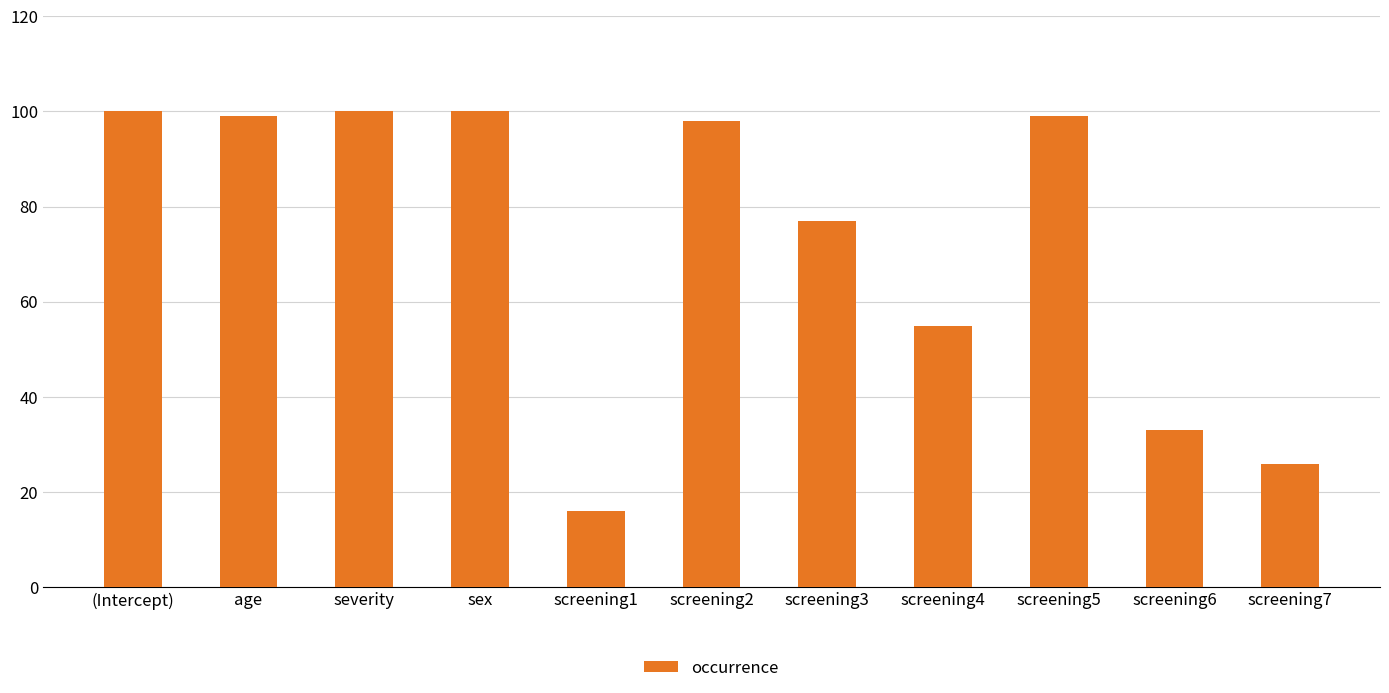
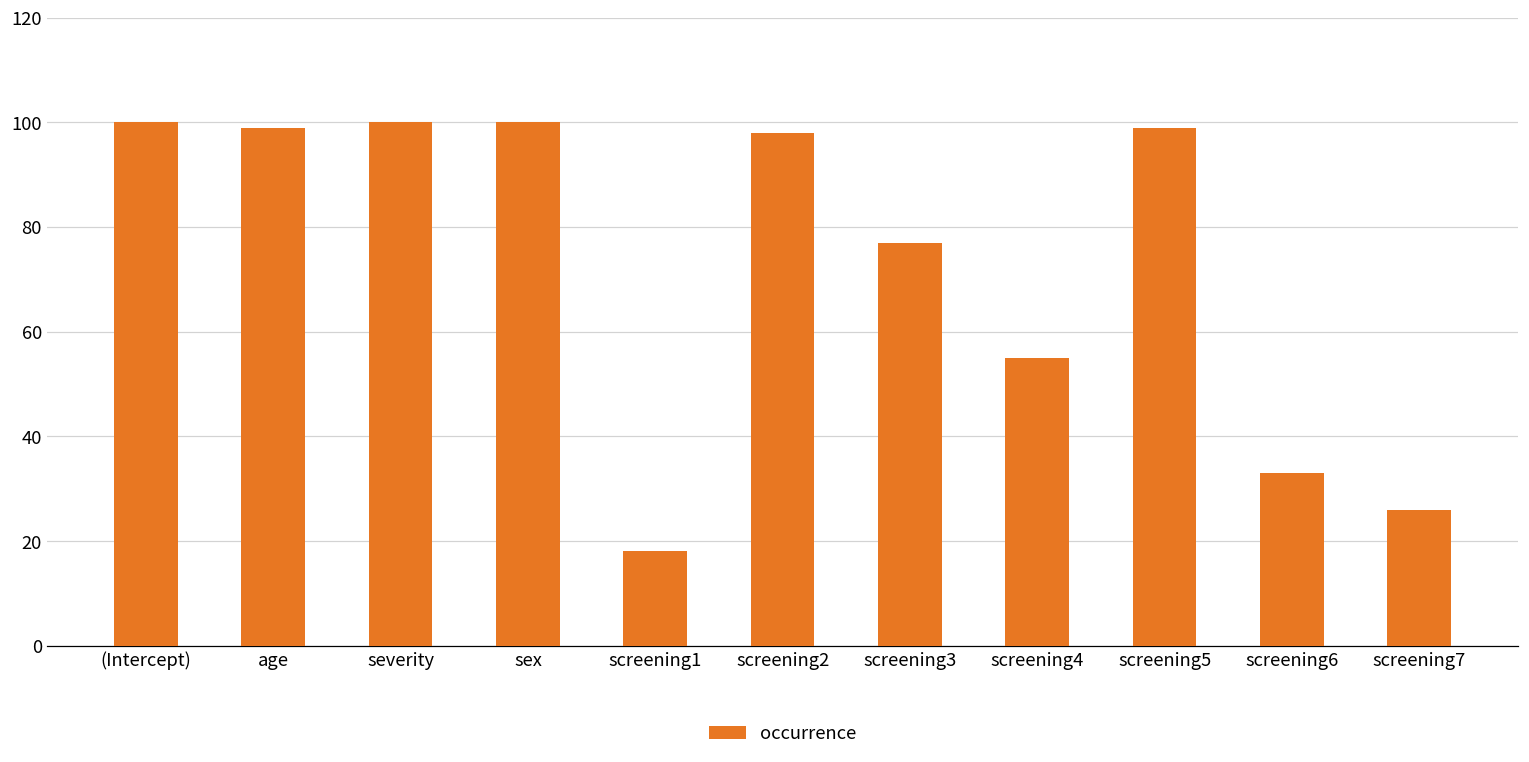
screening1: 16 -> 18
